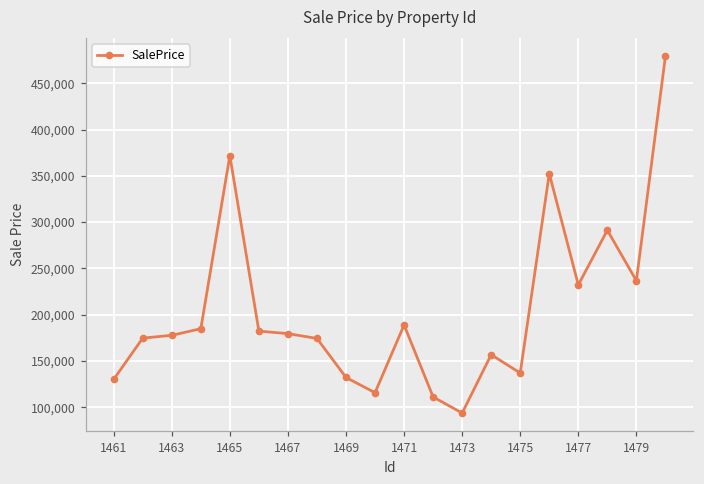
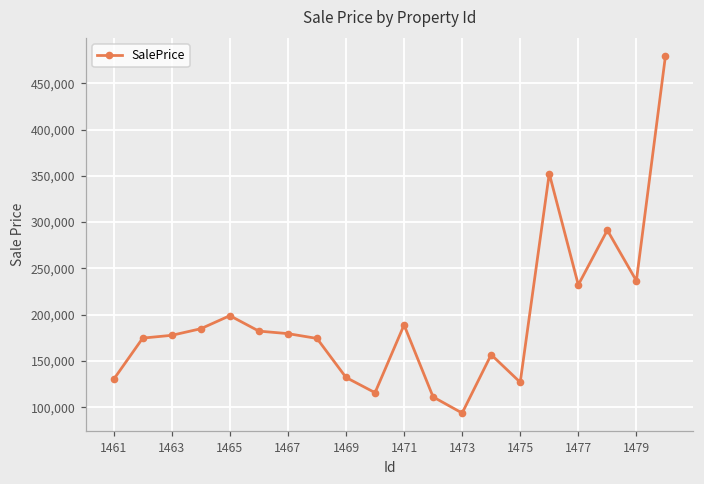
1465: 370,000 -> 200,000
1475: 140,000 -> 130,000
